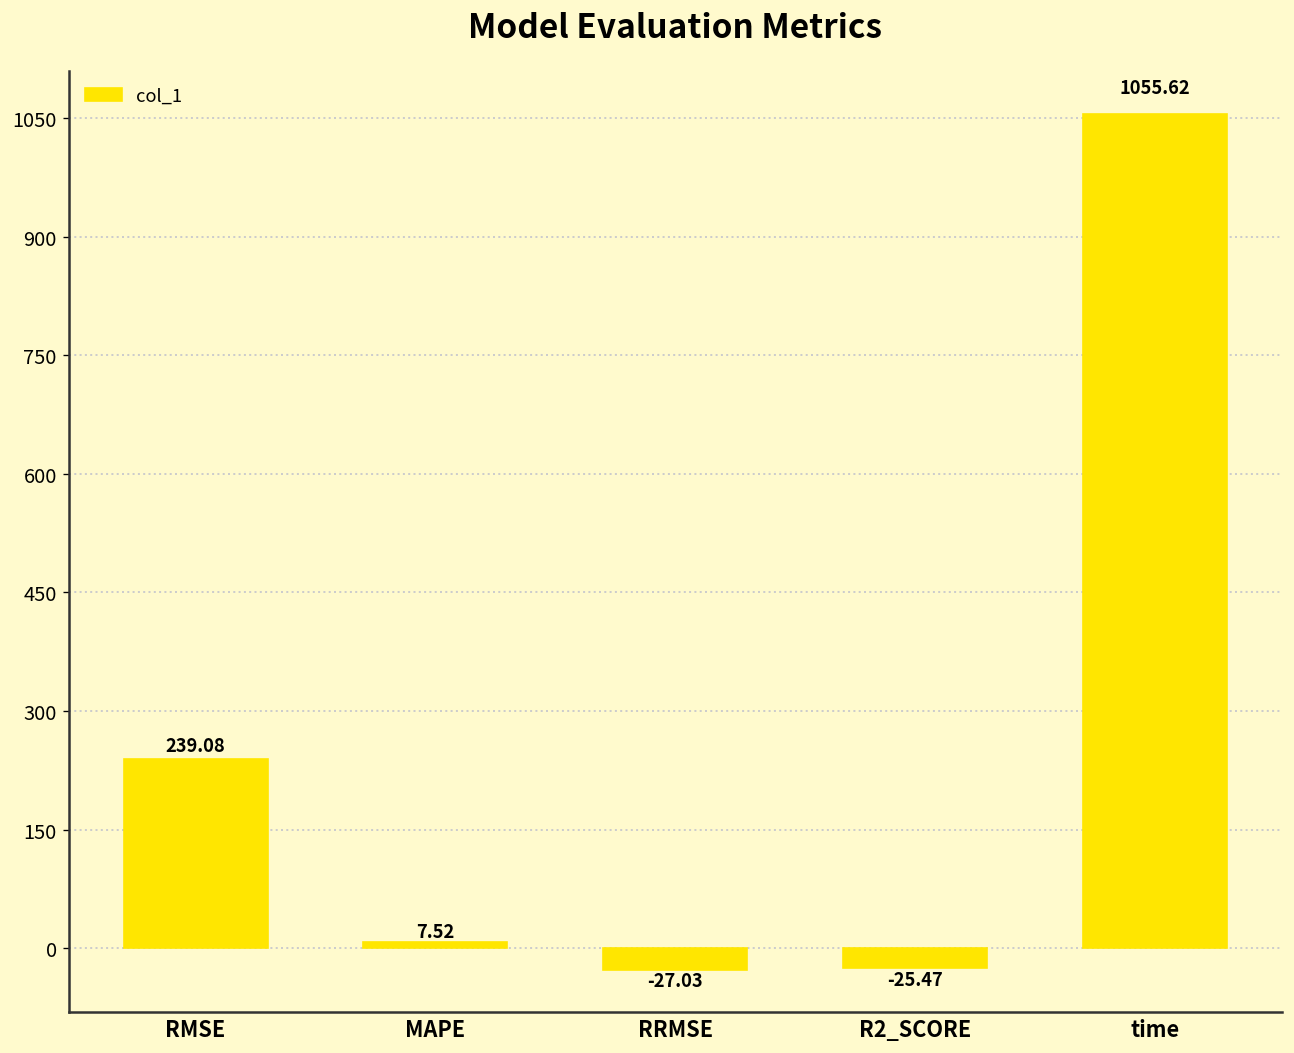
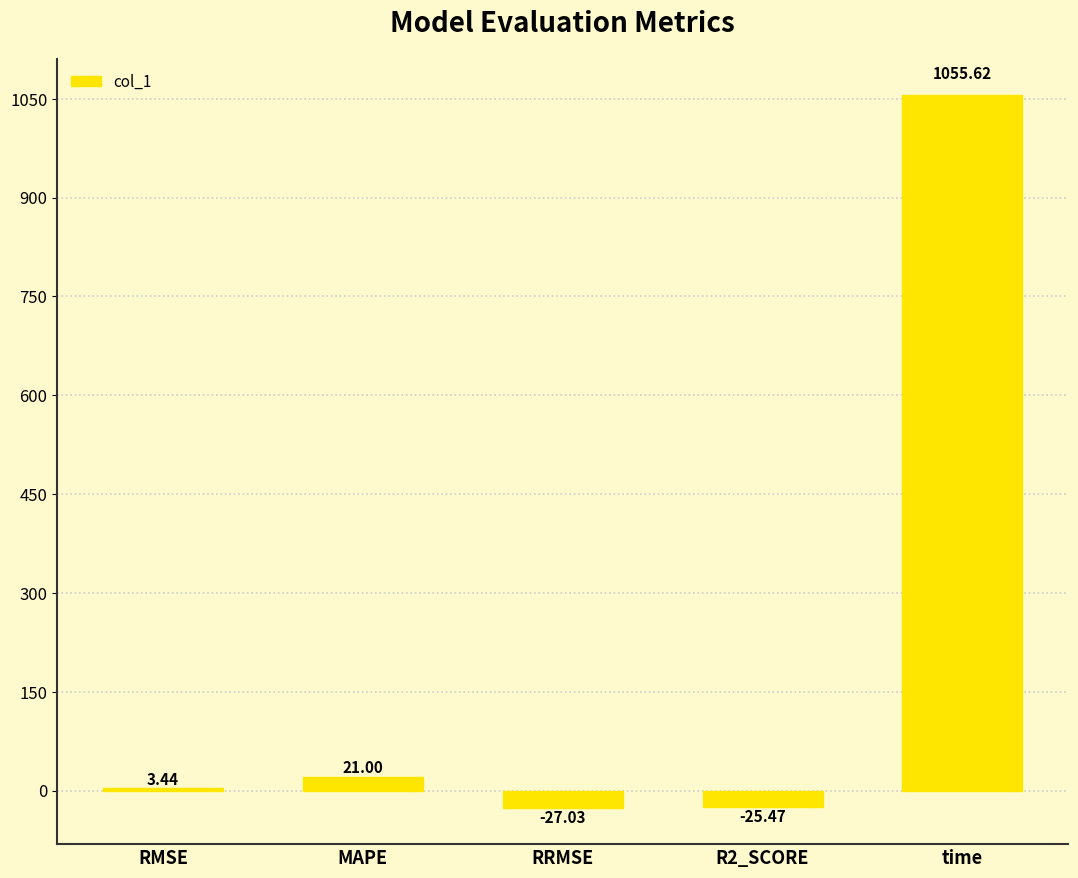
RMSE: 239.08 -> 3.44
MAPE: 7.52 -> 21.00
